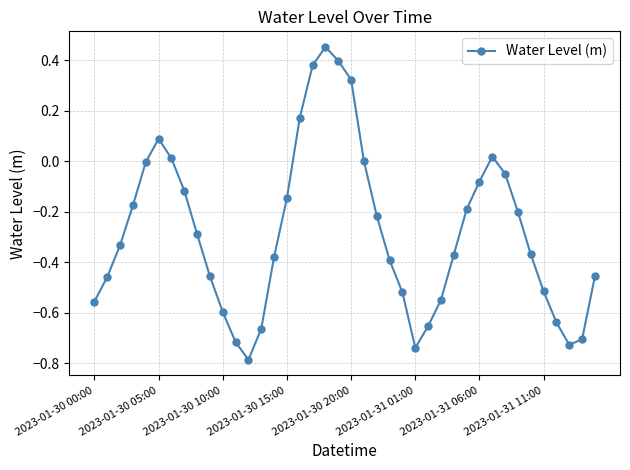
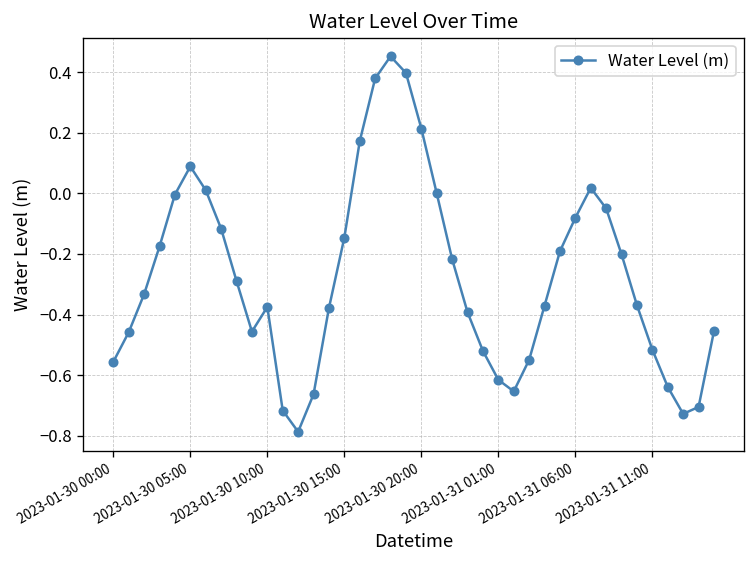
2023-01-30 10:00: -0.60 -> -0.37
2023-01-30 20:00: 0.32 -> 0.21
2023-01-31 01:00: -0.74 -> -0.62
